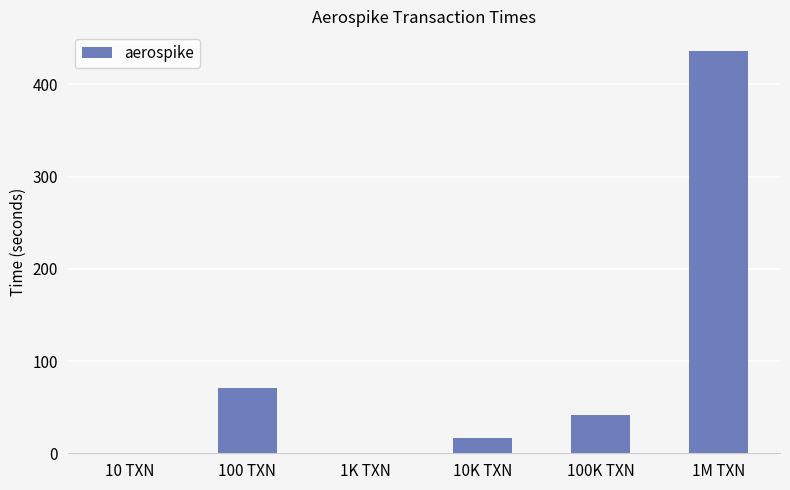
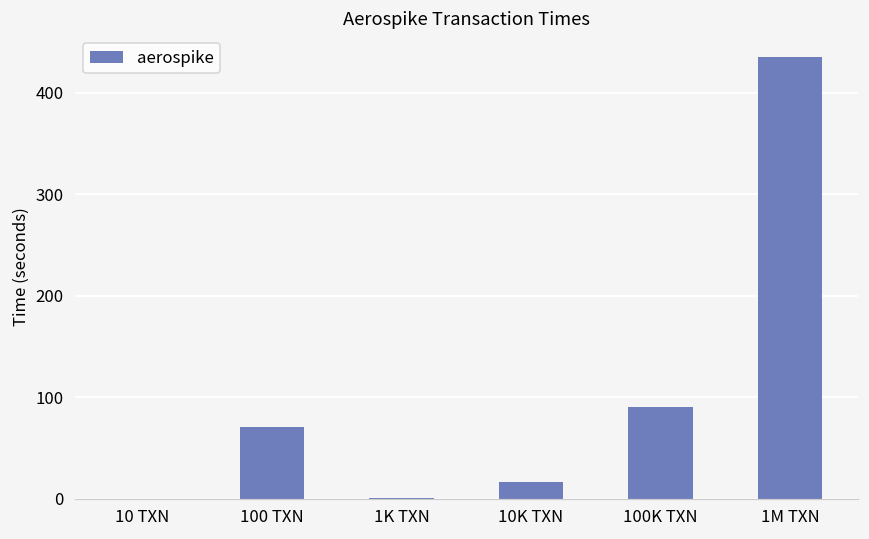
100K TXN: 40 -> 90
